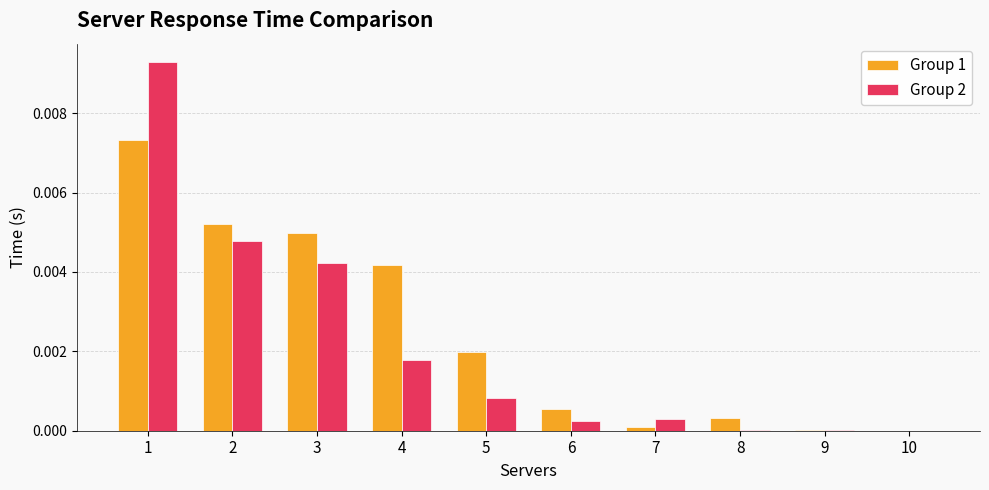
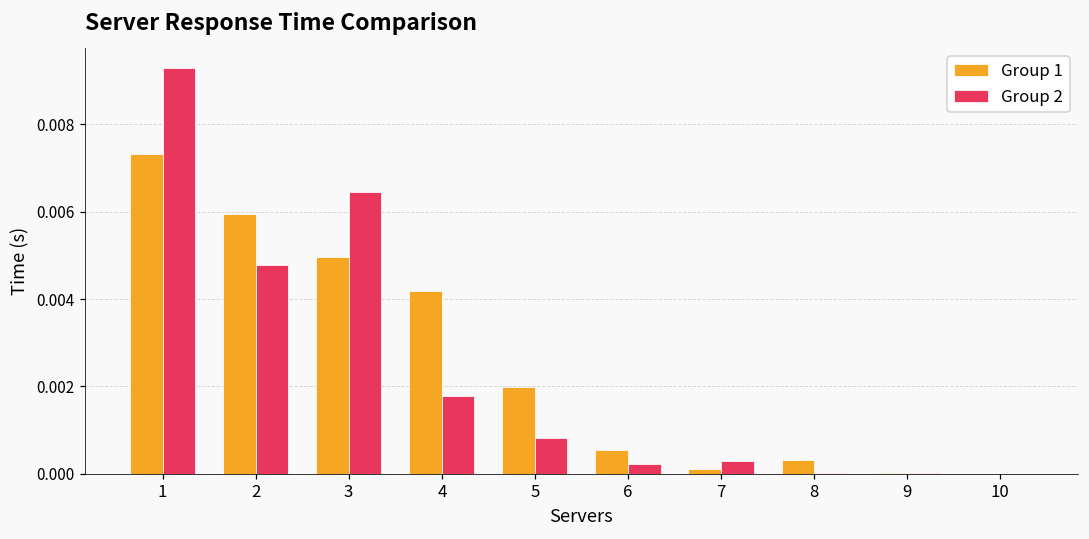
Group 1, 2: 0.0052 -> 0.0060
Group 2, 3: 0.0042 -> 0.0064
